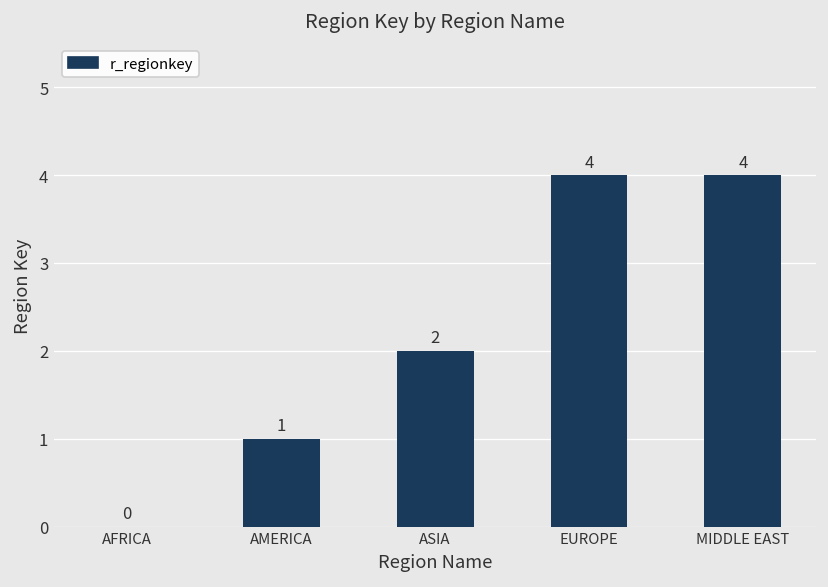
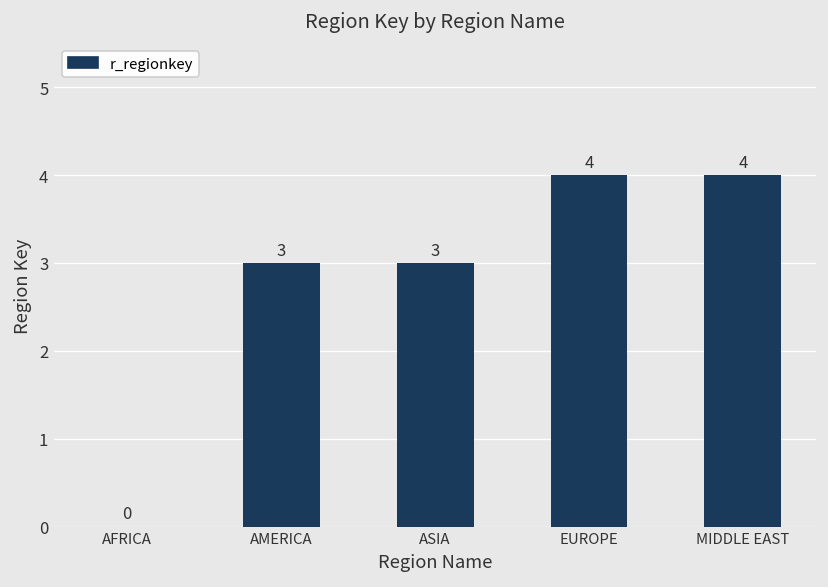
AMERICA: 1 -> 3
ASIA: 2 -> 3
